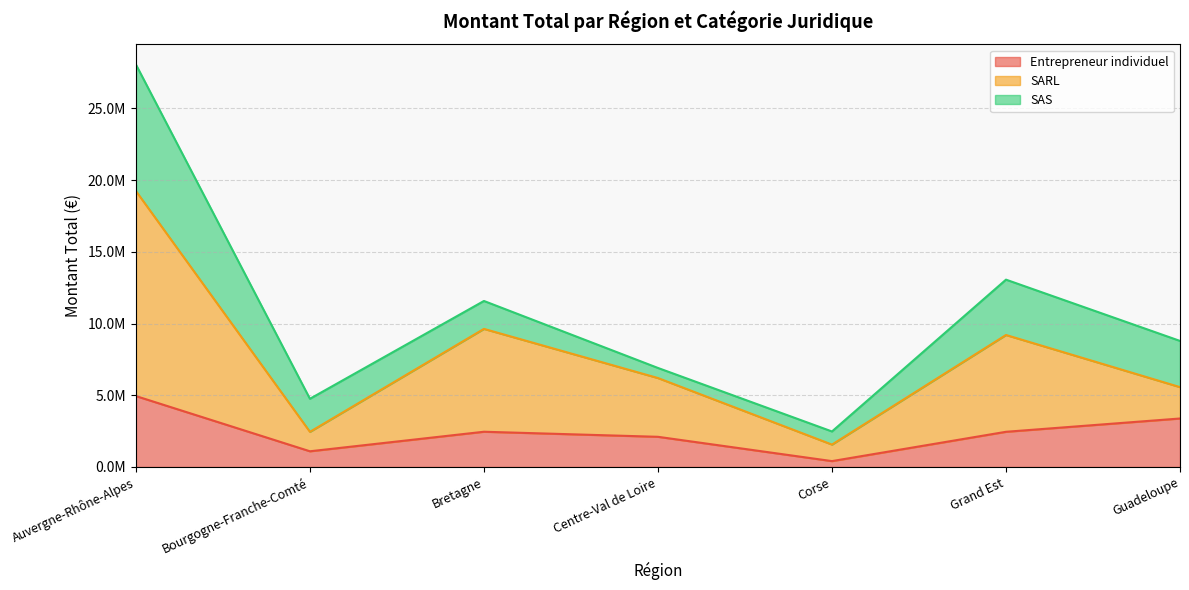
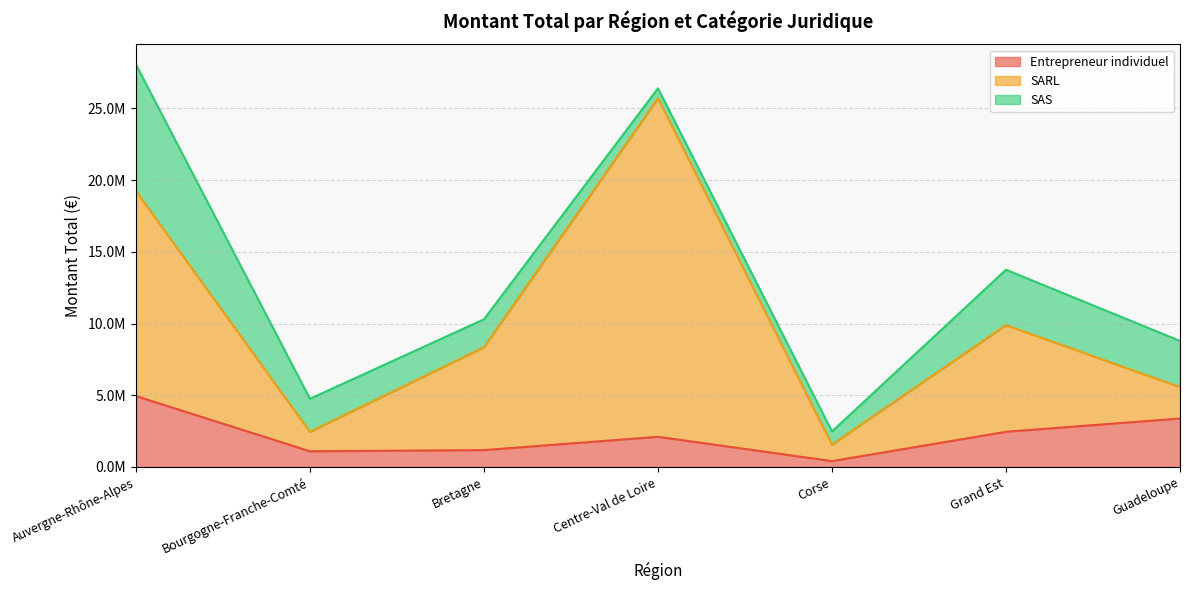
Entrepreneur individuel, Bretagne: 2500000 -> 1200000
SARL, Centre-Val de Loire: 4100000 -> 23600000
SARL, Grand Est: 6700000 -> 7400000
